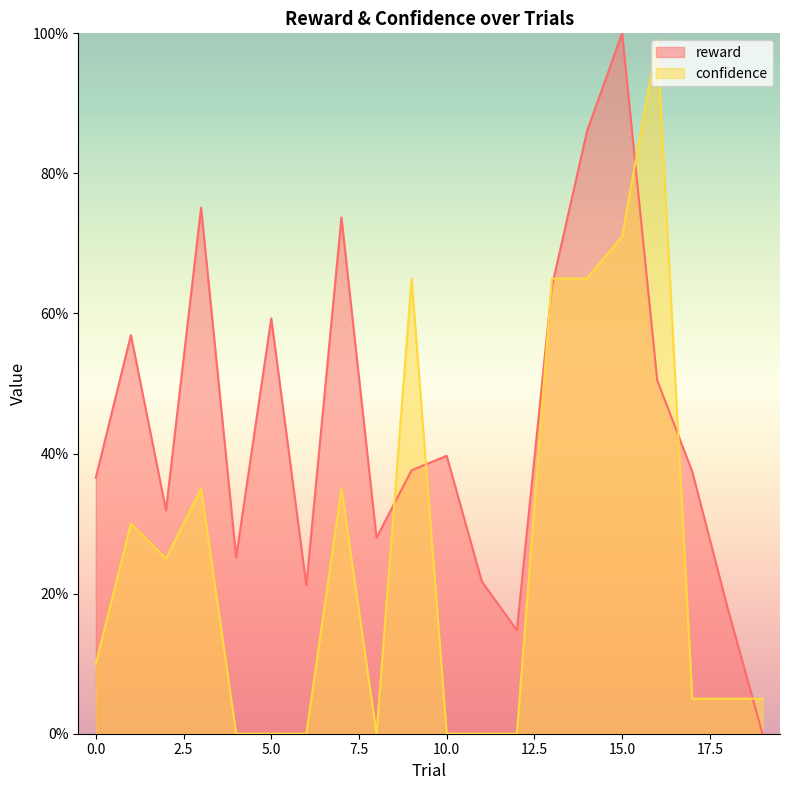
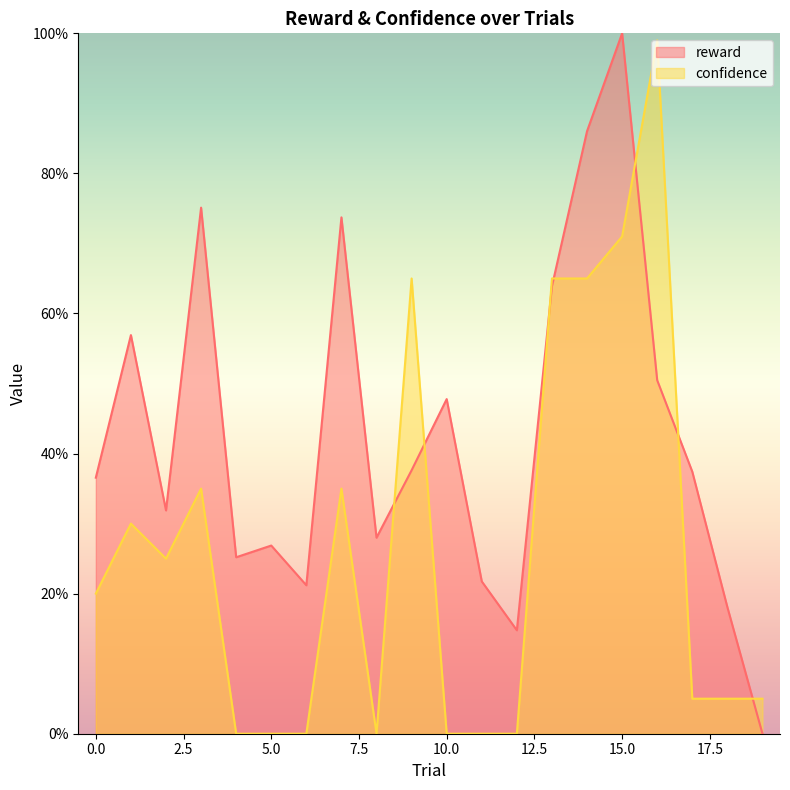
confidence, 0.0: 10% -> 20%
reward, 5.0: 59% -> 27%
reward, 10.0: 40% -> 48%
